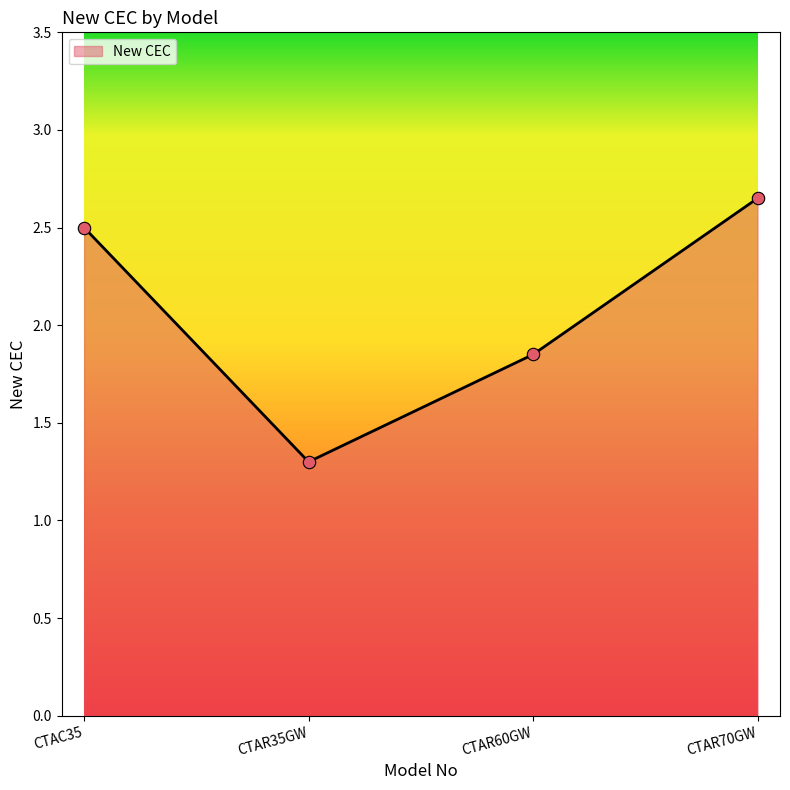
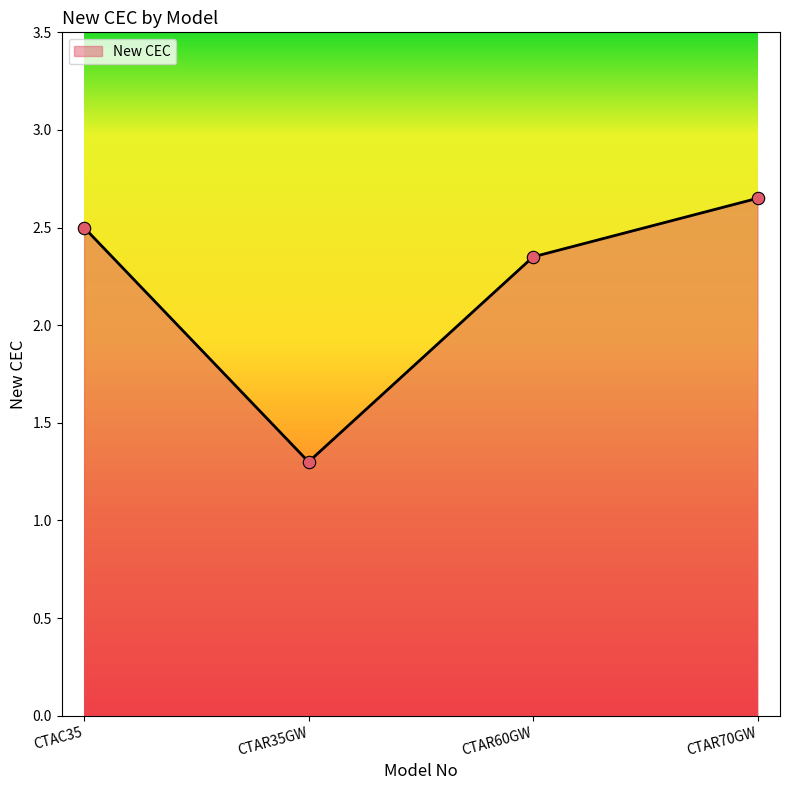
CTAR60GW: 1.85 -> 2.35
